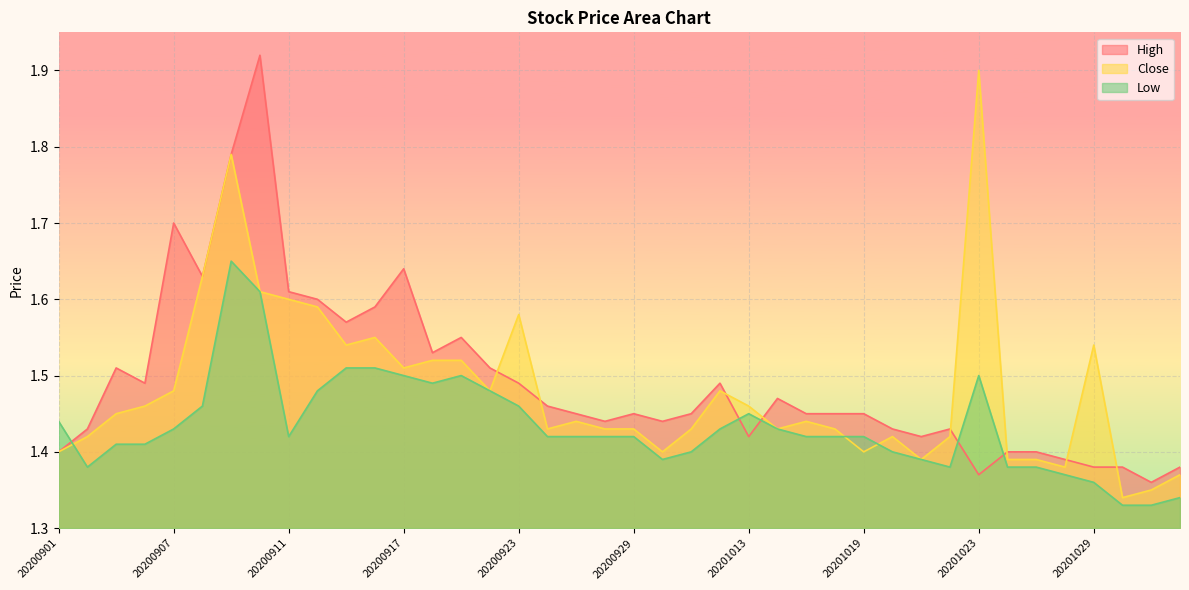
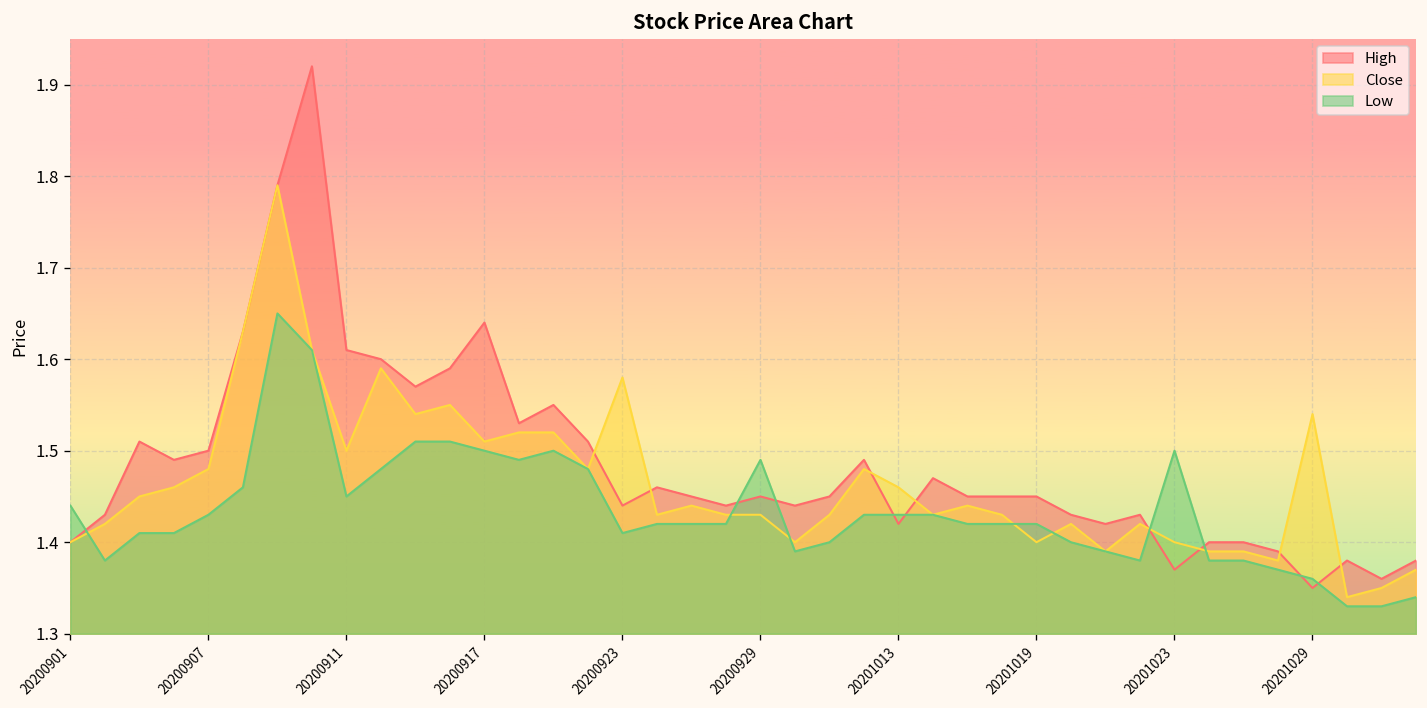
High, 20200907: 1.7 -> 1.5
Close, 20200911: 1.6 -> 1.5
Low, 20200911: 1.42 -> 1.45
High, 20200923: 1.49 -> 1.44
Low, 20200923: 1.46 -> 1.41
Low, 20200929: 1.42 -> 1.49
Low, 20201013: 1.45 -> 1.43
Close, 20201023: 1.9 -> 1.4
High, 20201029: 1.38 -> 1.35
